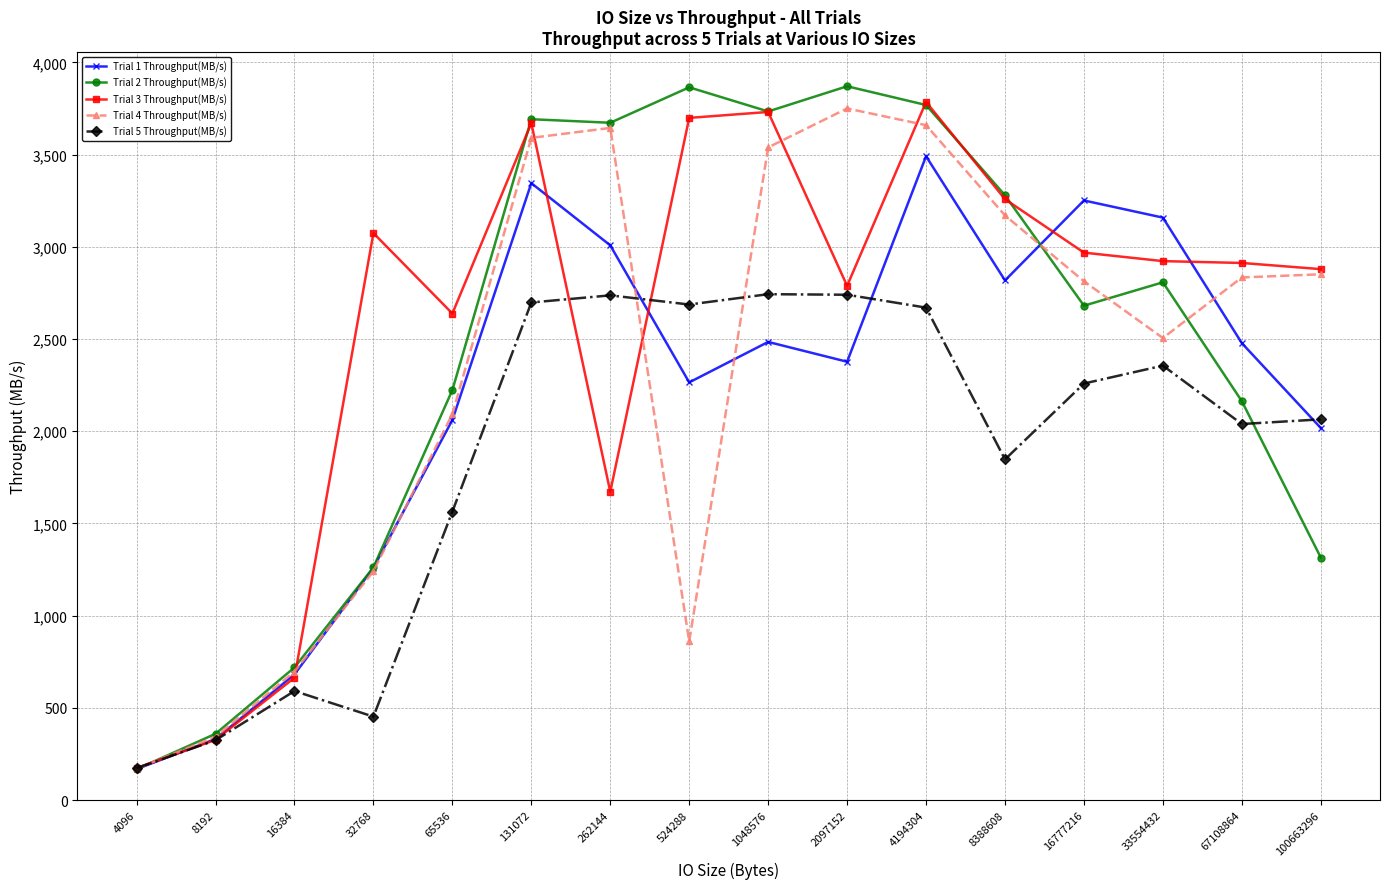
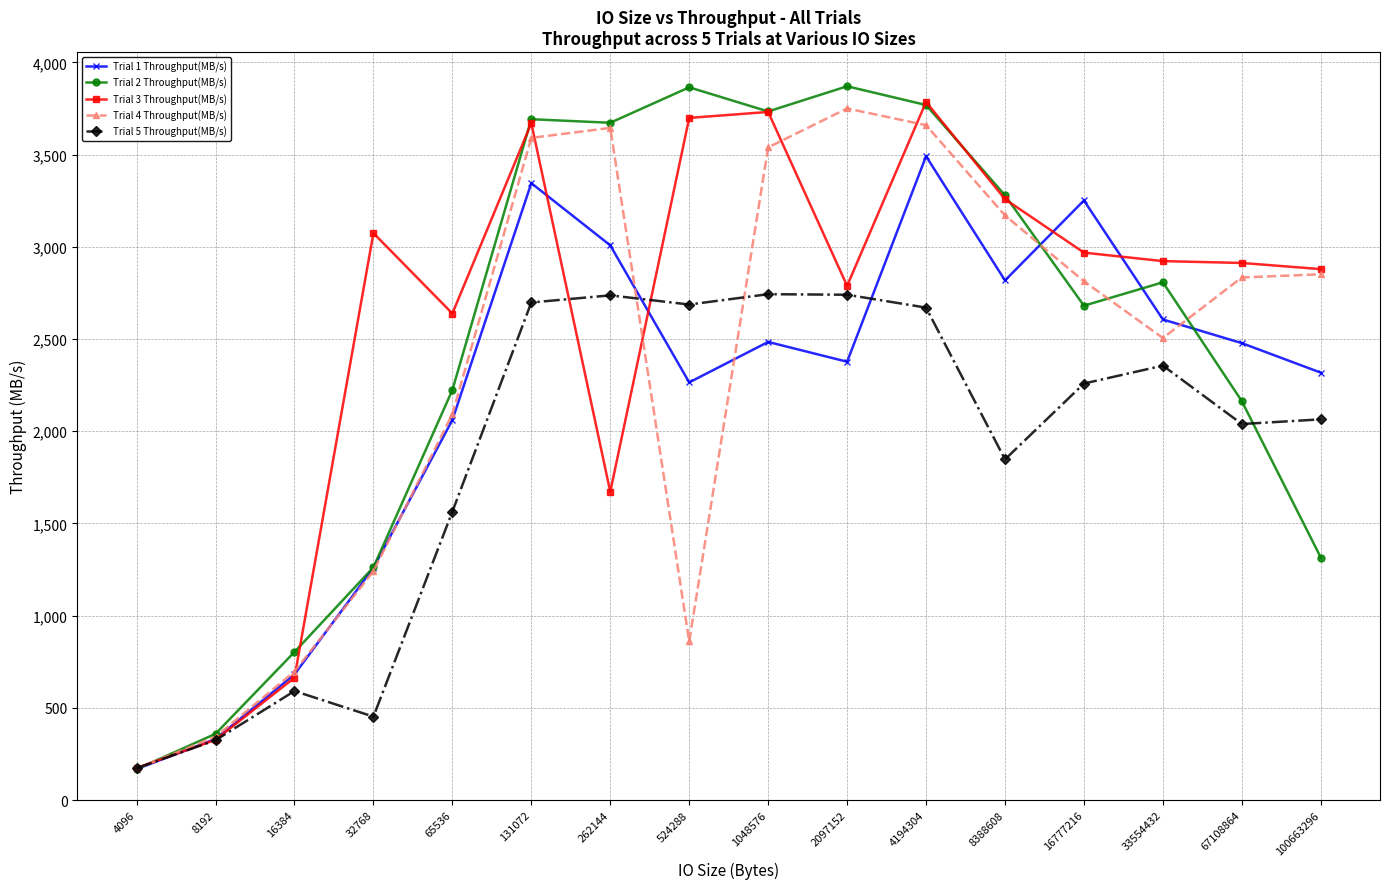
Trial 2 Throughput(MB/s), 16384: 720 -> 800
Trial 1 Throughput(MB/s), 33554432: 3,160 -> 2,610
Trial 1 Throughput(MB/s), 100663296: 2,020 -> 2,320
